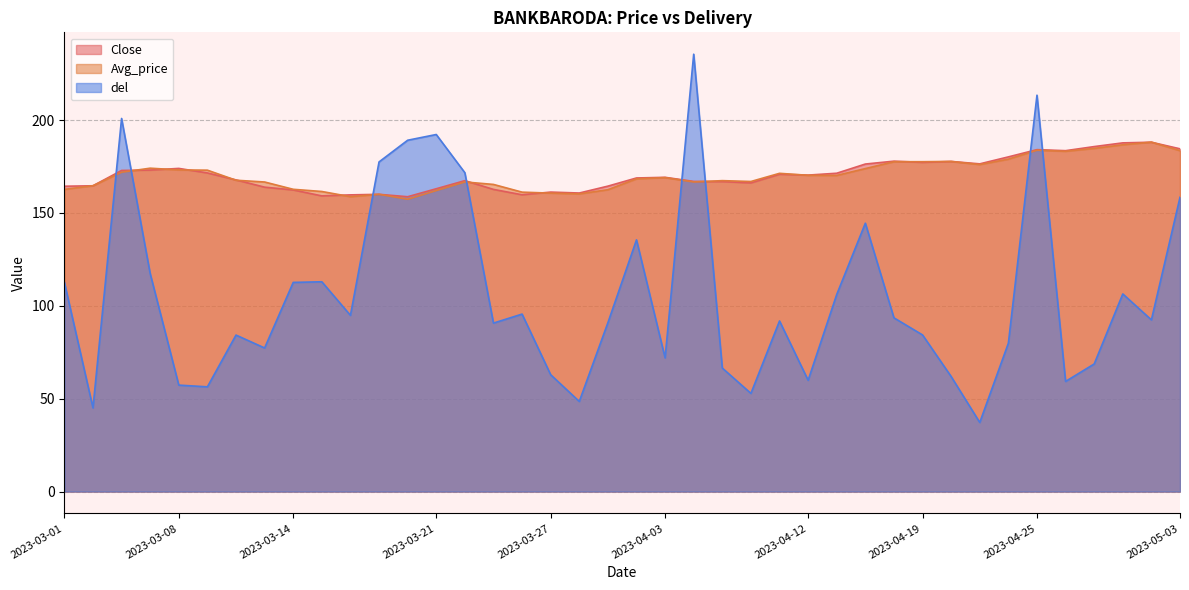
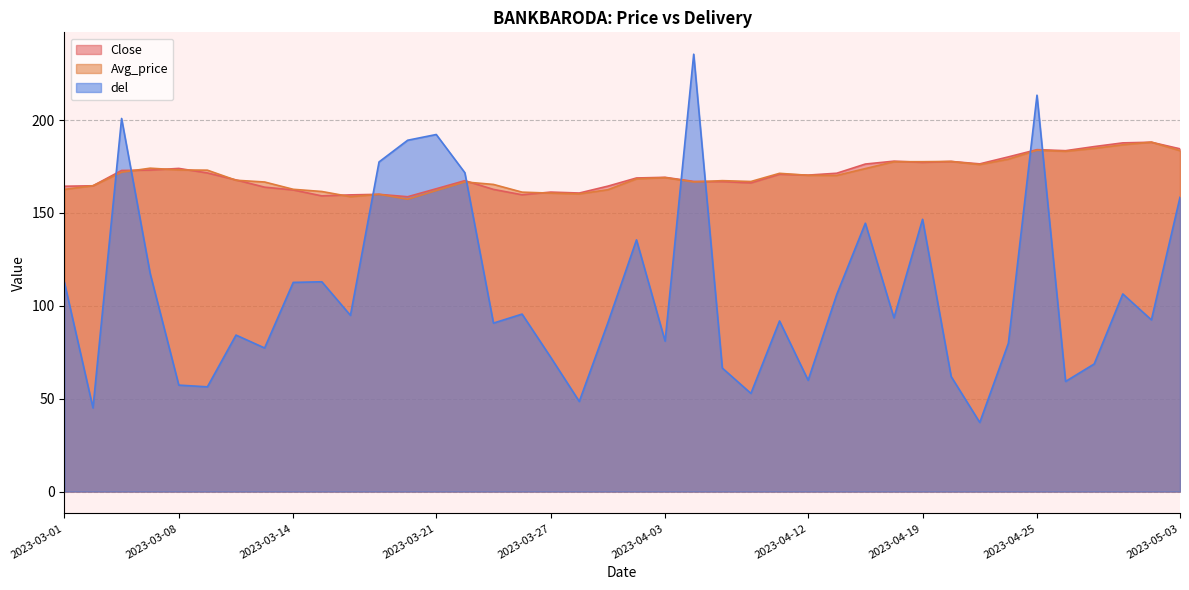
del, 2023-03-27: 63 -> 72
del, 2023-04-03: 72 -> 81
del, 2023-04-19: 84 -> 147
